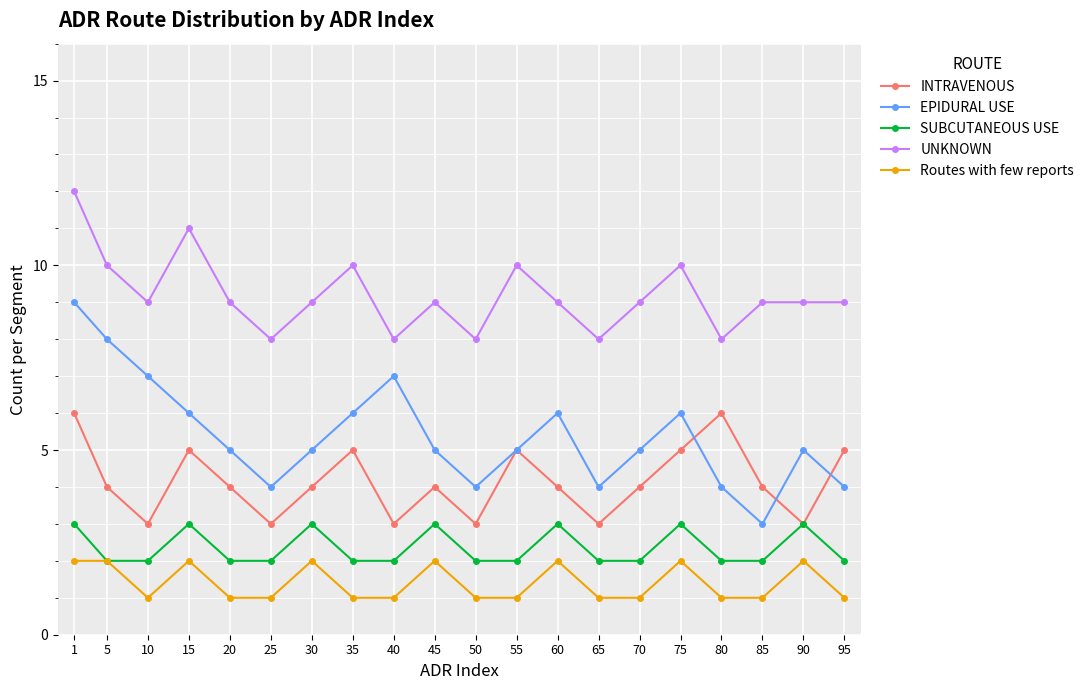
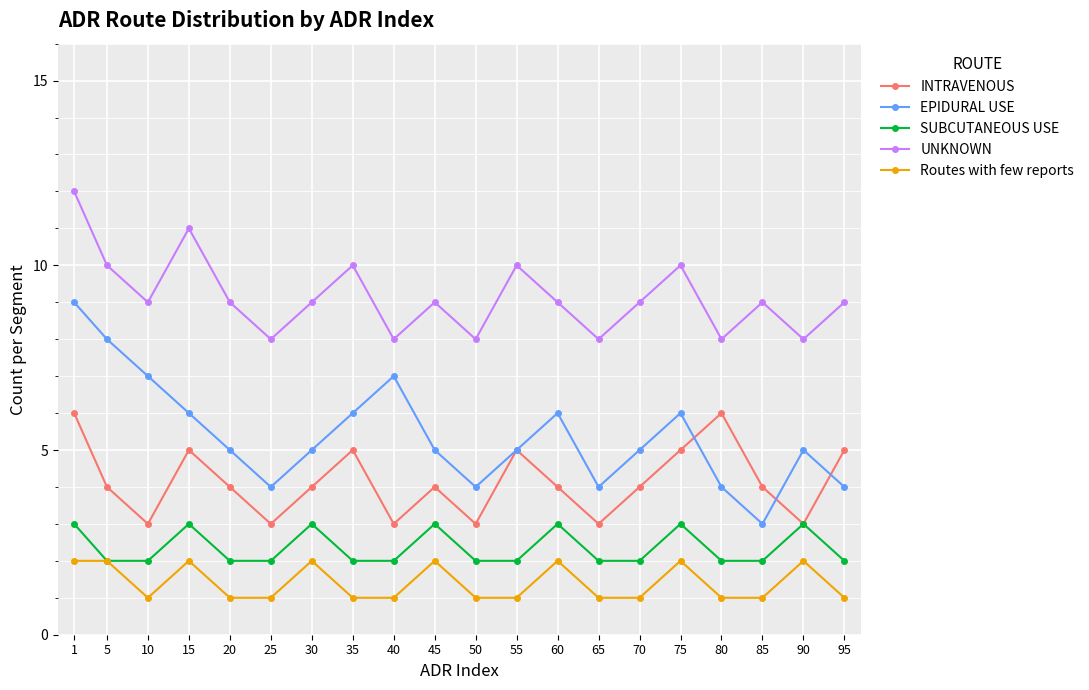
UNKNOWN, 90: 9 -> 8
